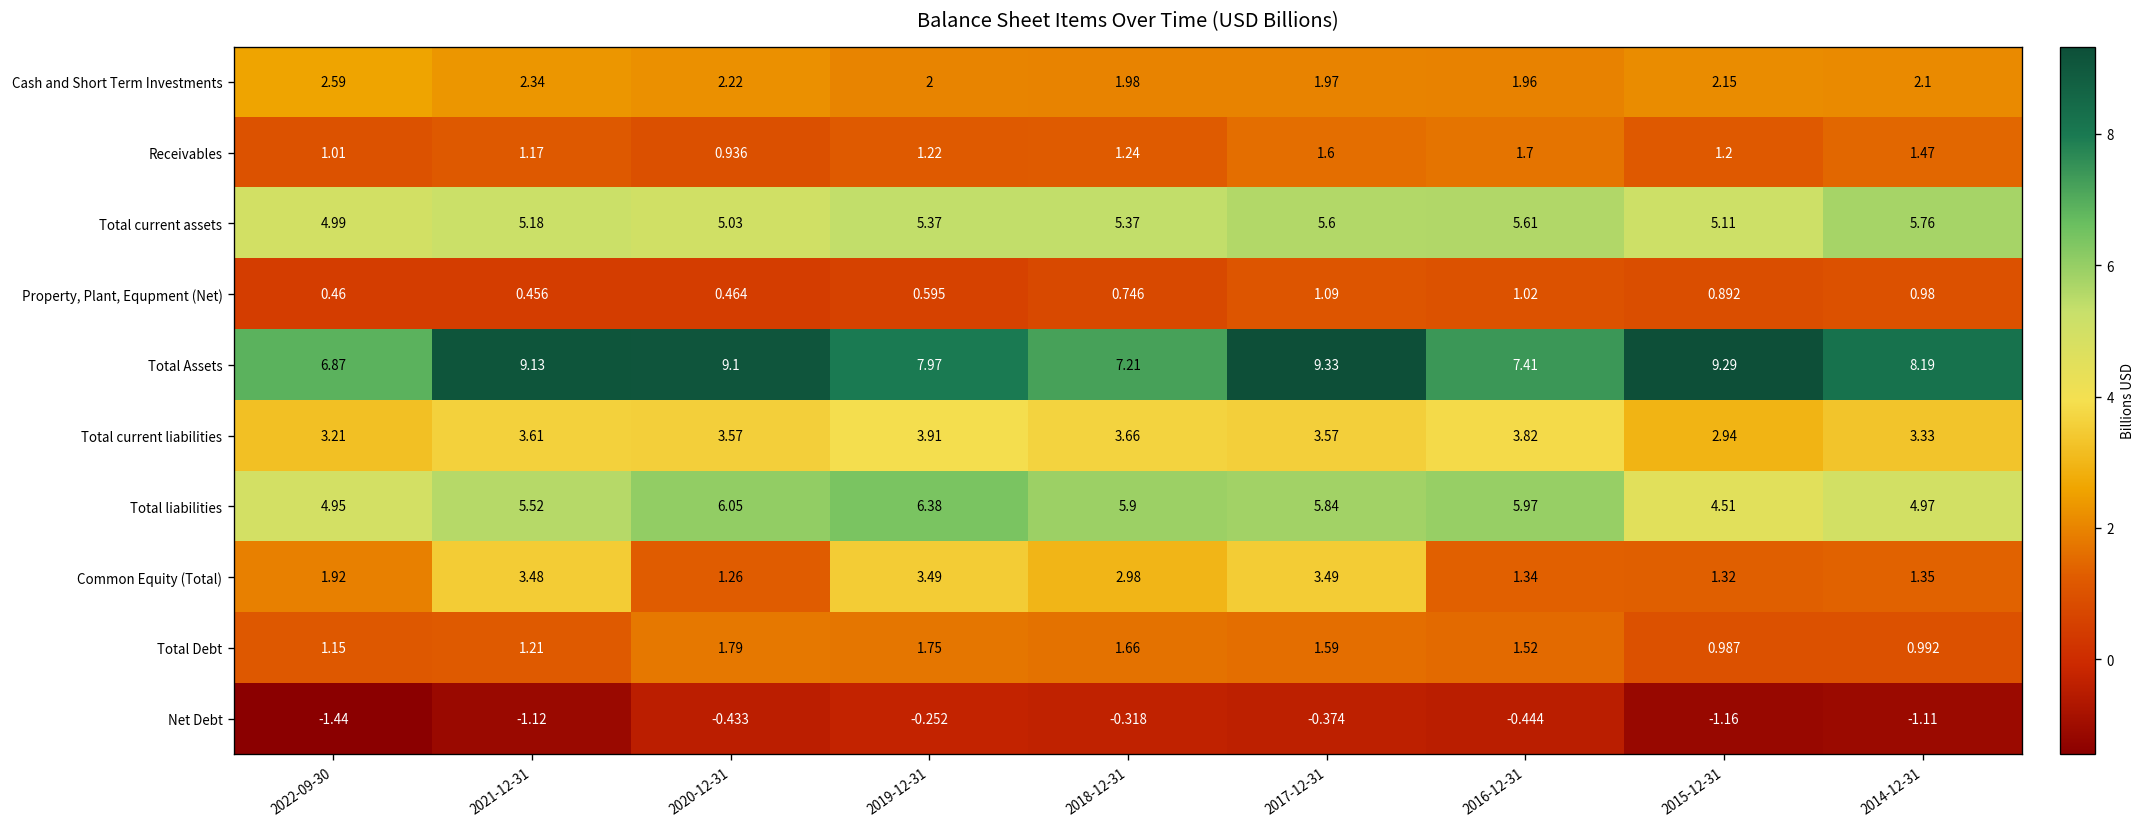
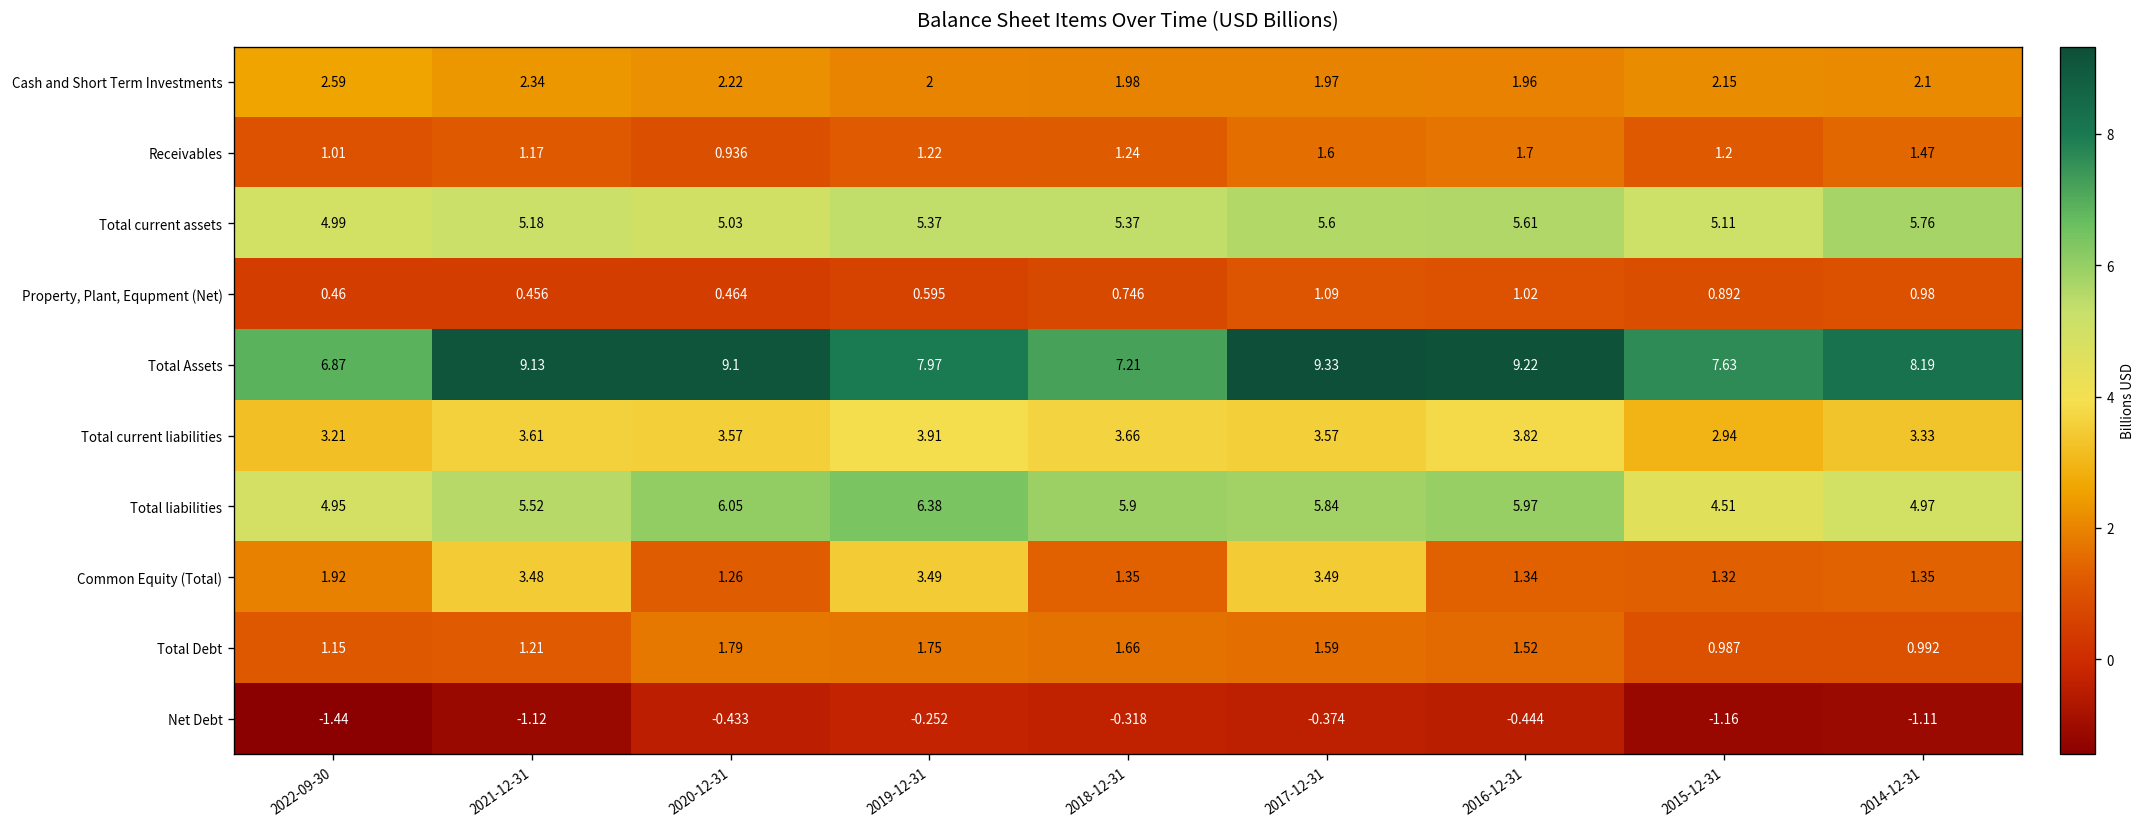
Total Assets, 2016-12-31: 7.41 -> 9.22
Total Assets, 2015-12-31: 9.29 -> 7.63
Common Equity (Total), 2018-12-31: 2.98 -> 1.35
